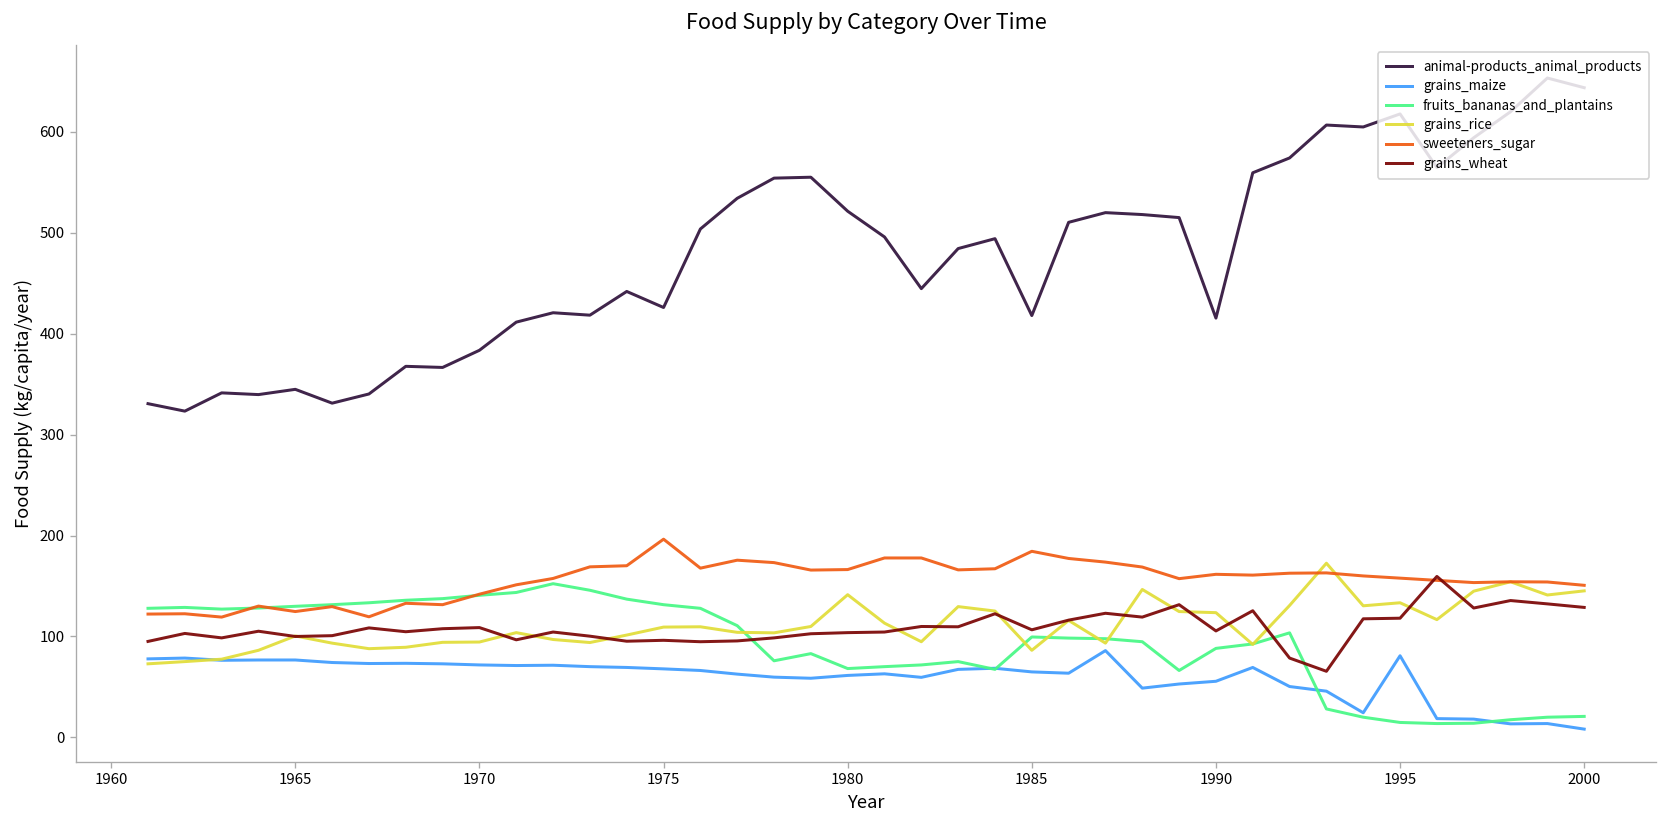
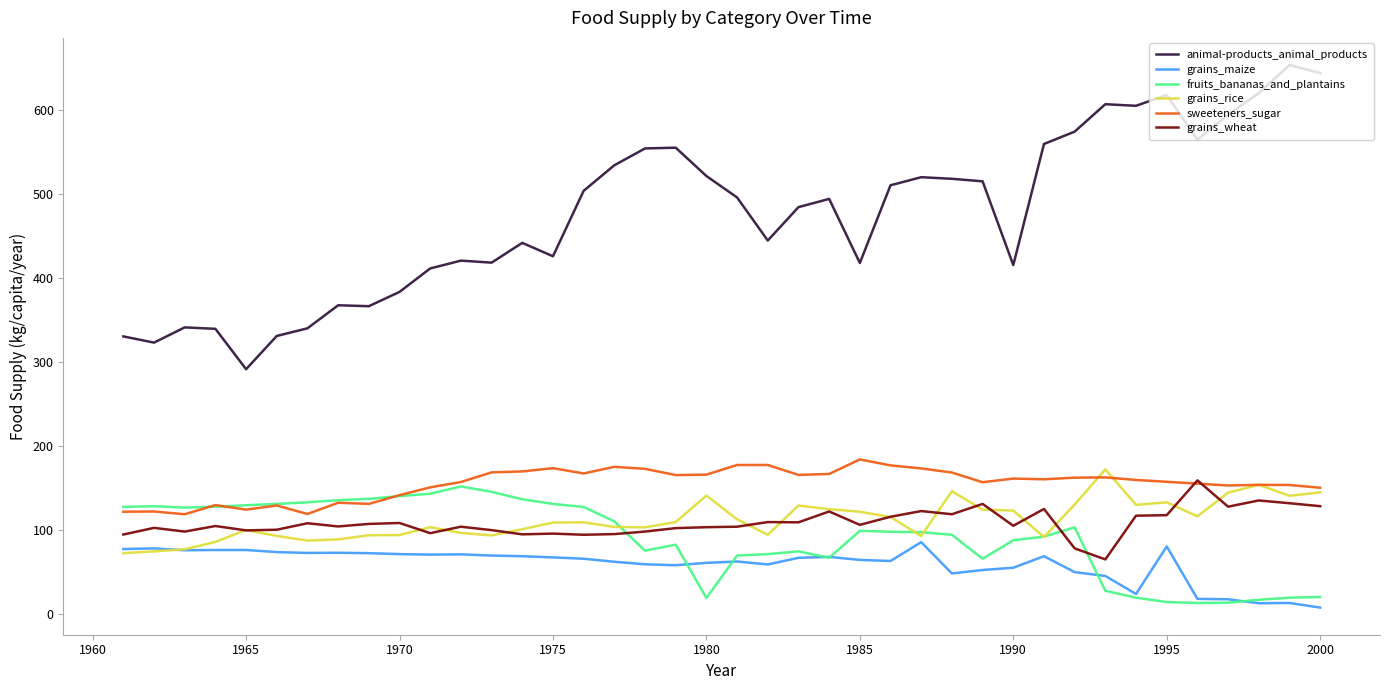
animal-products_animal_products, 1965: 340 -> 290
sweeteners_sugar, 1975: 200 -> 170
fruits_bananas_and_plantains, 1980: 70 -> 20
grains_rice, 1985: 90 -> 120
